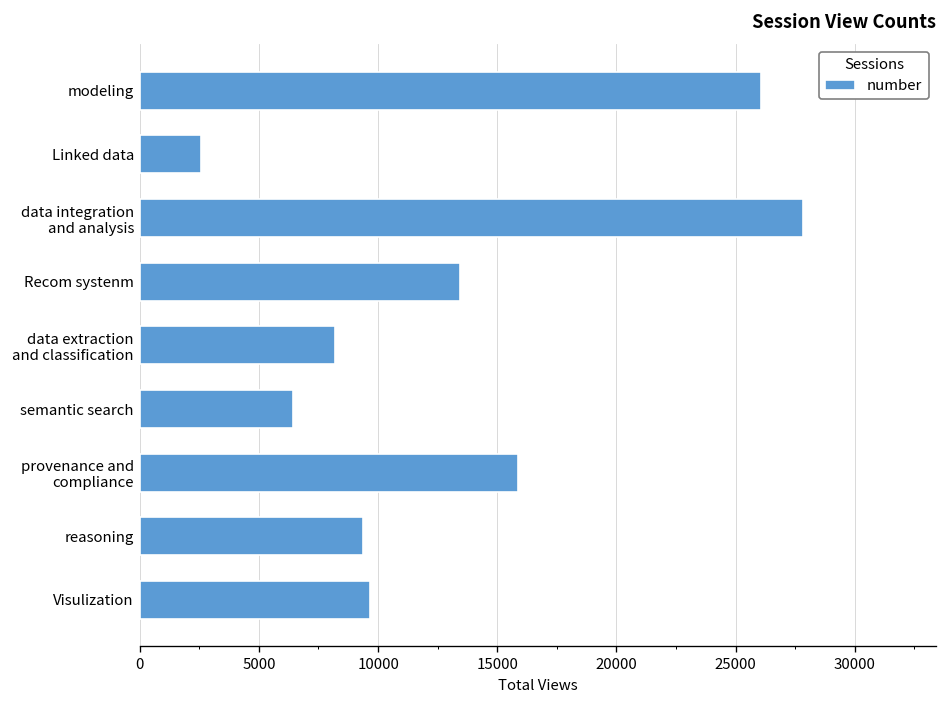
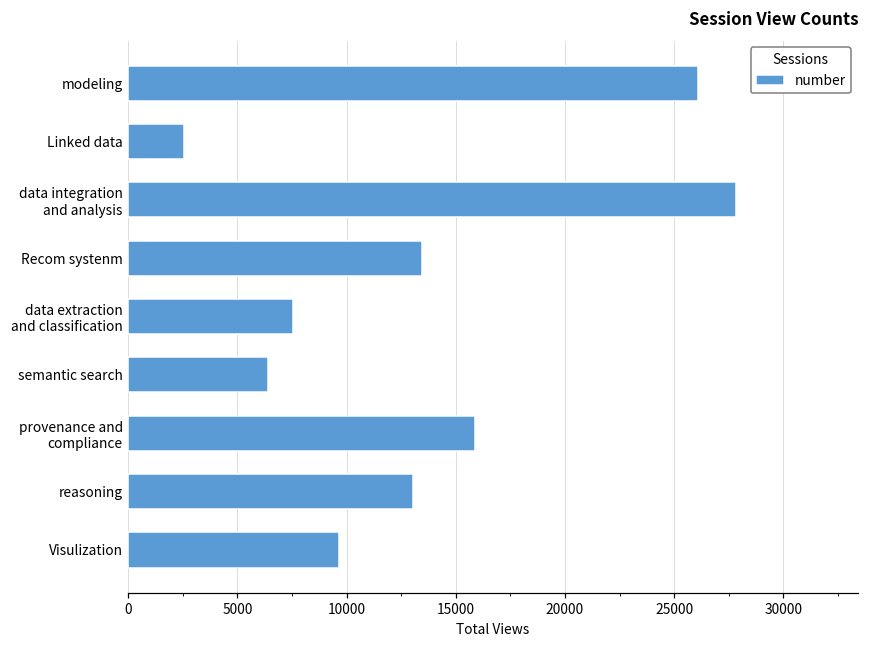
data extraction and classification: 8200 -> 7600
reasoning: 9400 -> 13000
